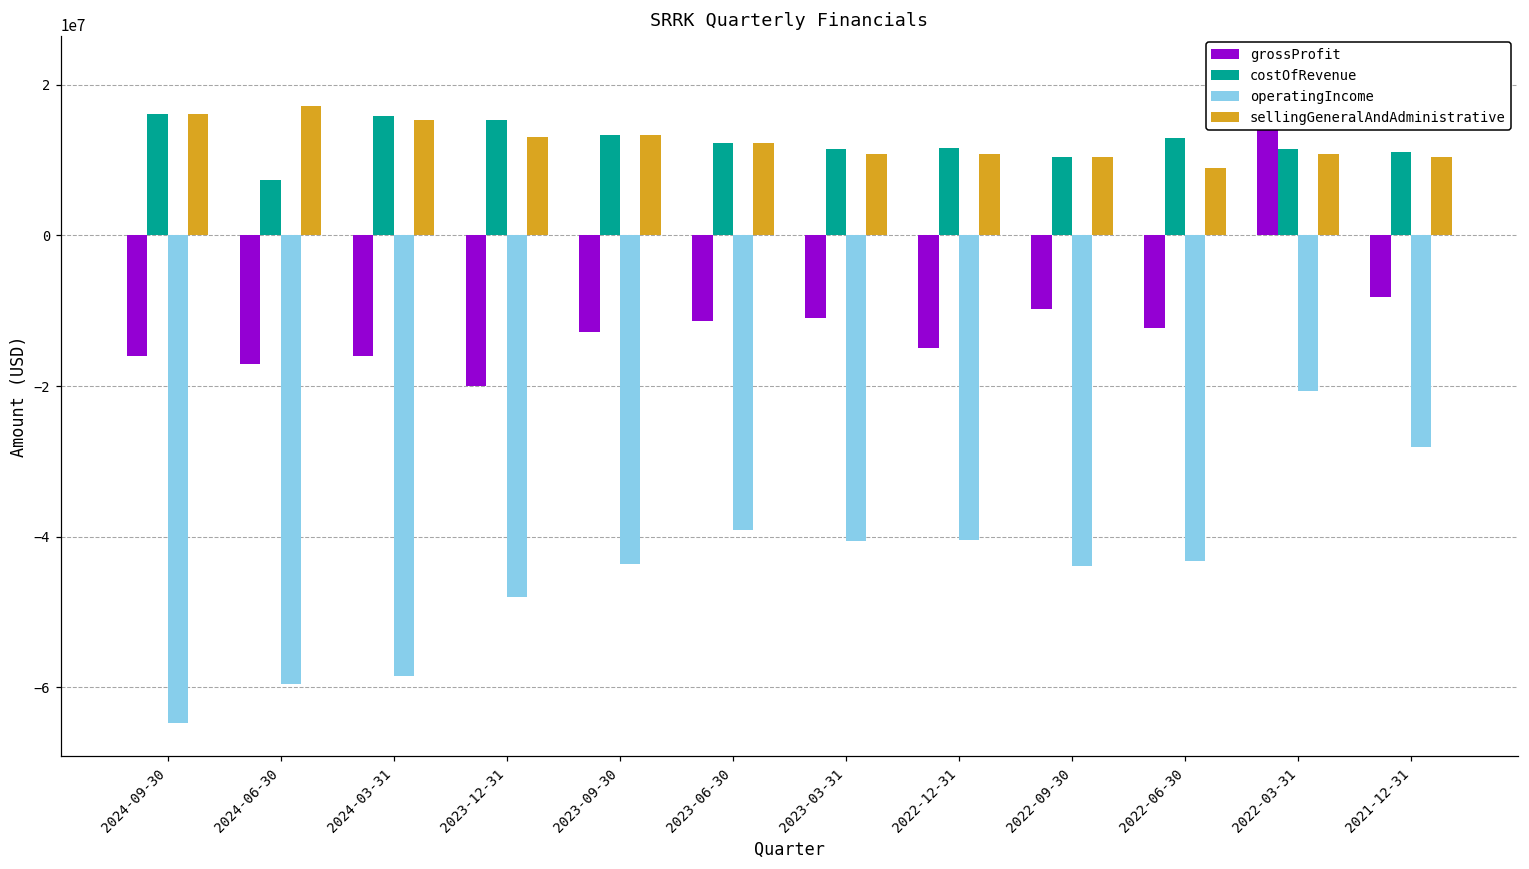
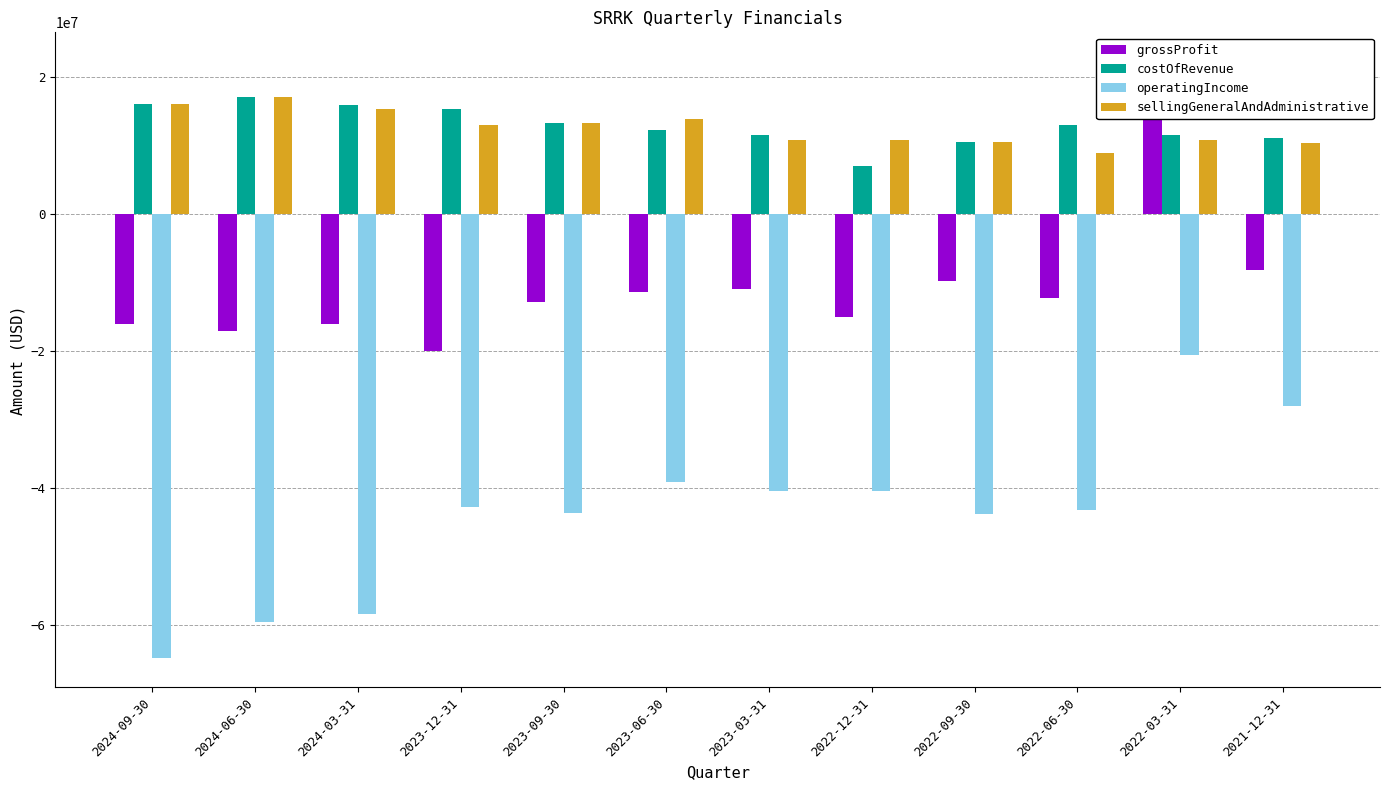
costOfRevenue, 2024-06-30: 7000000 -> 17000000
operatingIncome, 2023-12-31: -48000000 -> -43000000
sellingGeneralAndAdministrative, 2023-06-30: 12000000 -> 14000000
costOfRevenue, 2022-12-31: 12000000 -> 7000000
